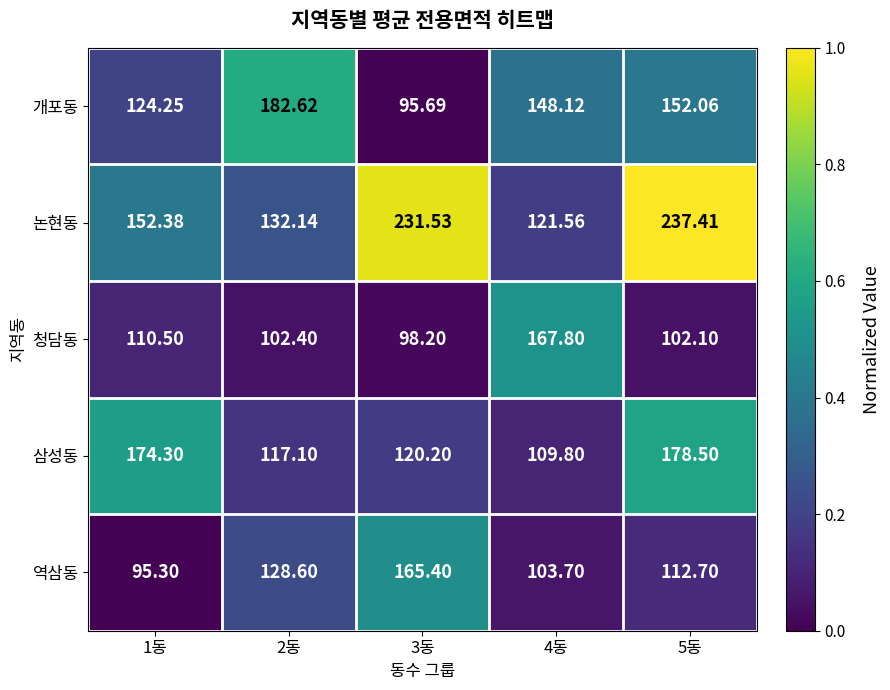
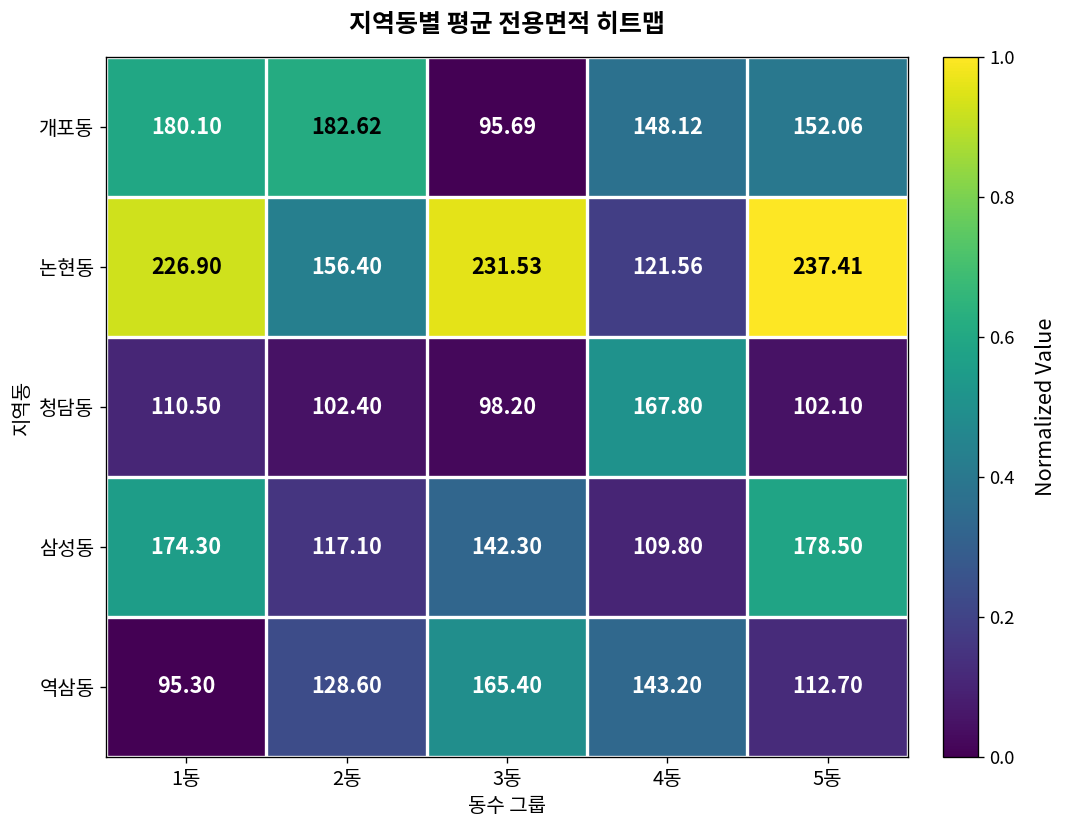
개포동, 1동: 124.25 -> 180.10
논현동, 1동: 152.38 -> 226.90
논현동, 2동: 132.14 -> 156.40
삼성동, 3동: 120.20 -> 142.30
역삼동, 4동: 103.70 -> 143.20
